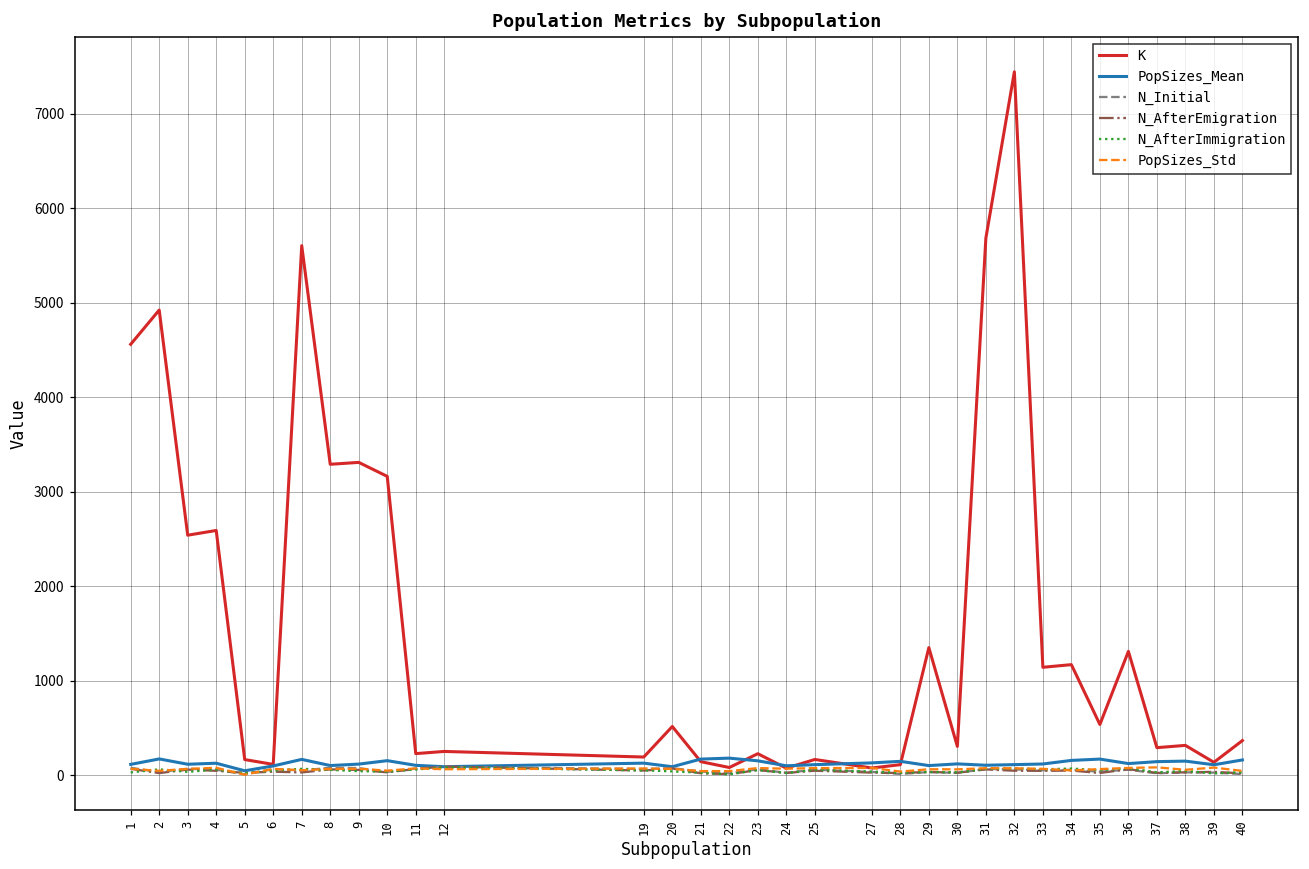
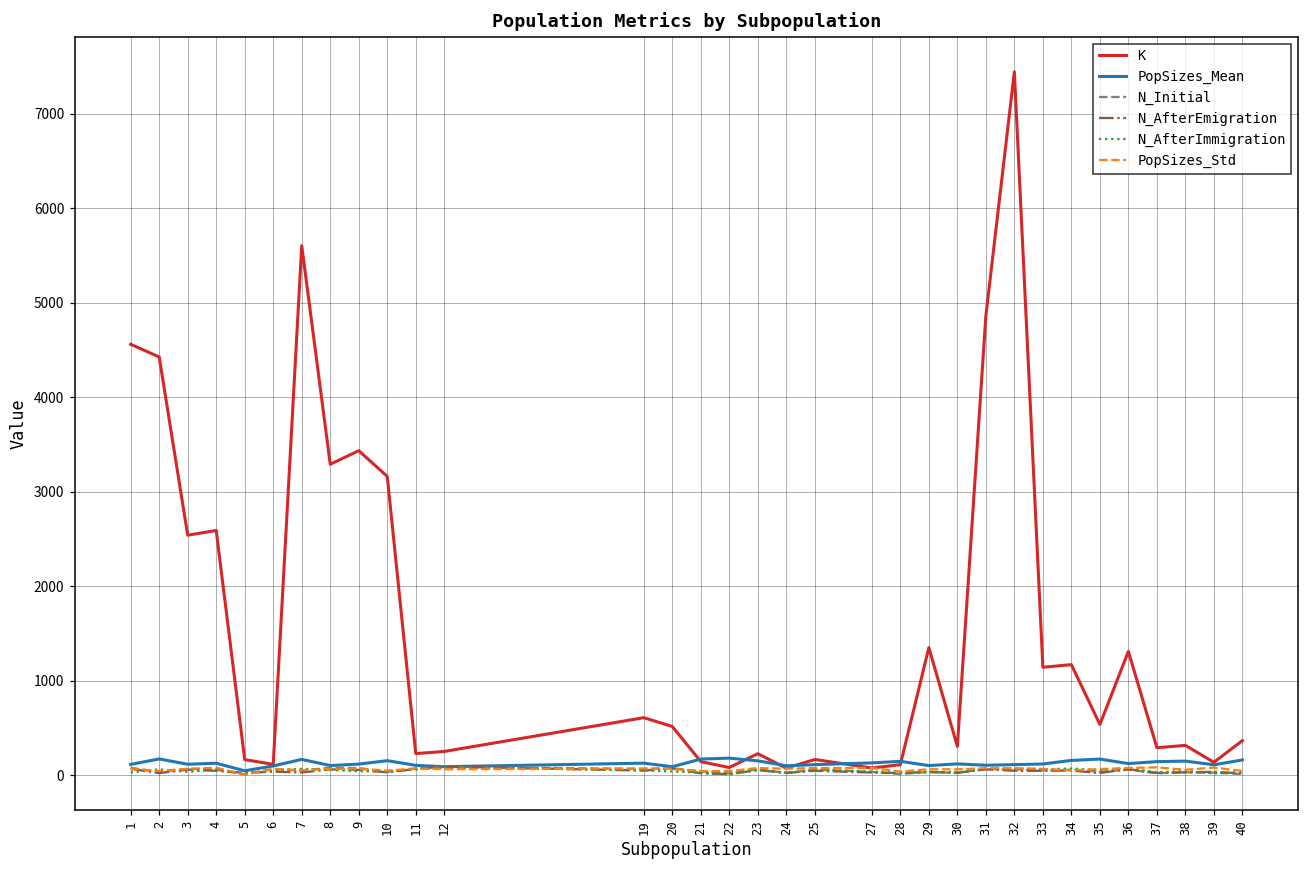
K, 2: 4900 -> 4400
K, 9: 3300 -> 3400
K, 19: 200 -> 600
K, 31: 5700 -> 4900
